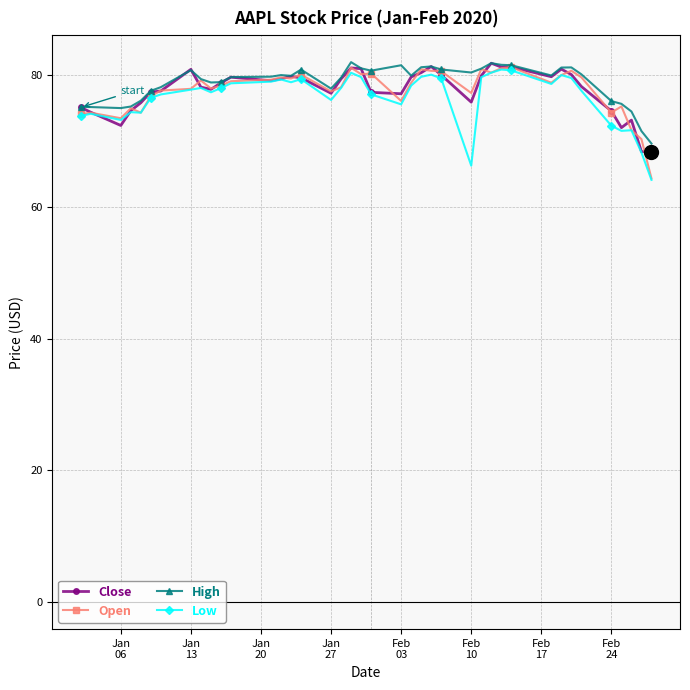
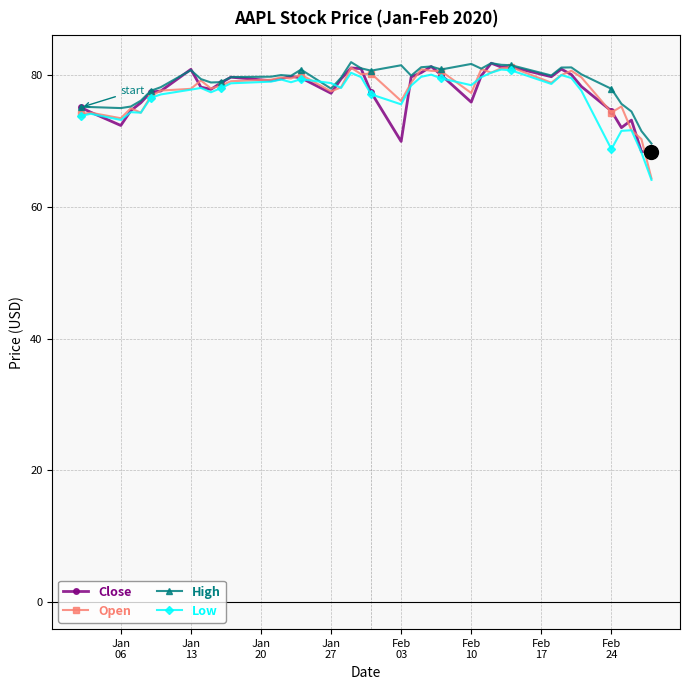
Low, Jan 27: 76 -> 79
Close, Feb 03: 77 -> 70
High, Feb 10: 80 -> 82
Low, Feb 10: 66 -> 78
High, Feb 24: 76 -> 78
Low, Feb 24: 72 -> 69
